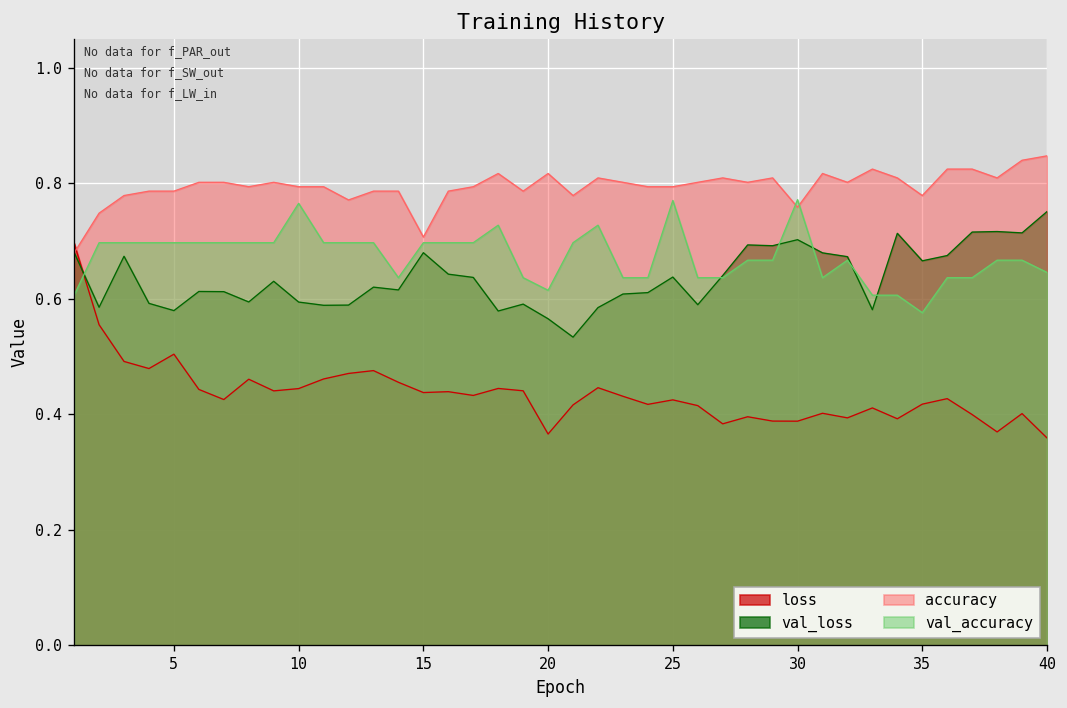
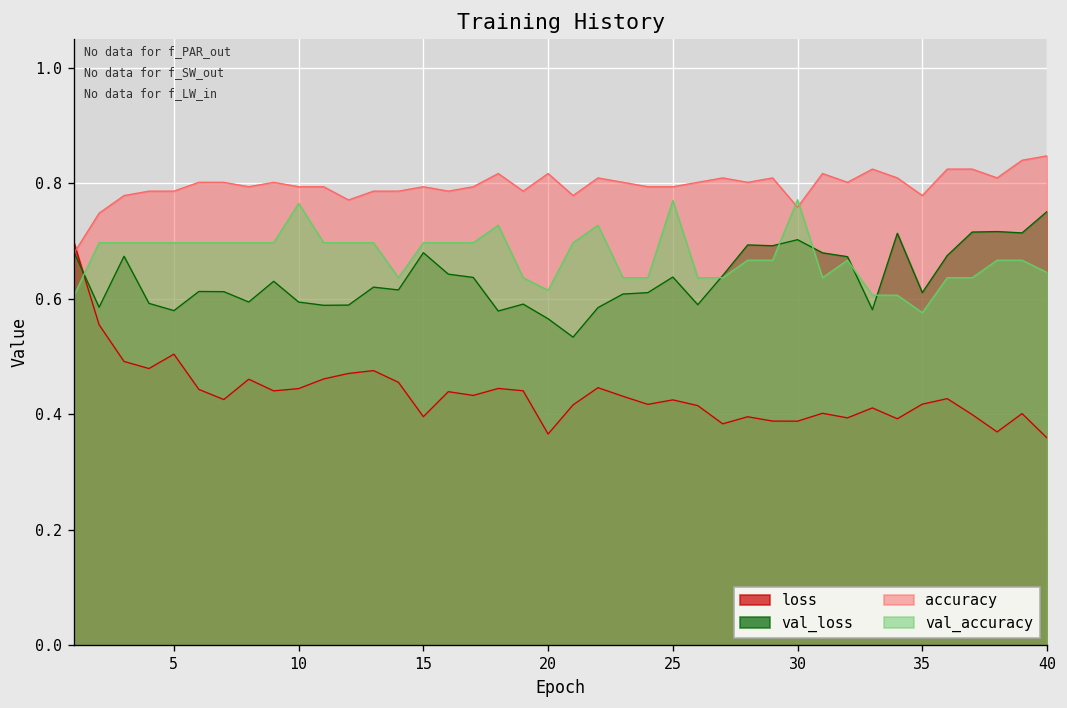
loss, 15: 0.44 -> 0.40
accuracy, 15: 0.71 -> 0.79
val_loss, 35: 0.67 -> 0.61
